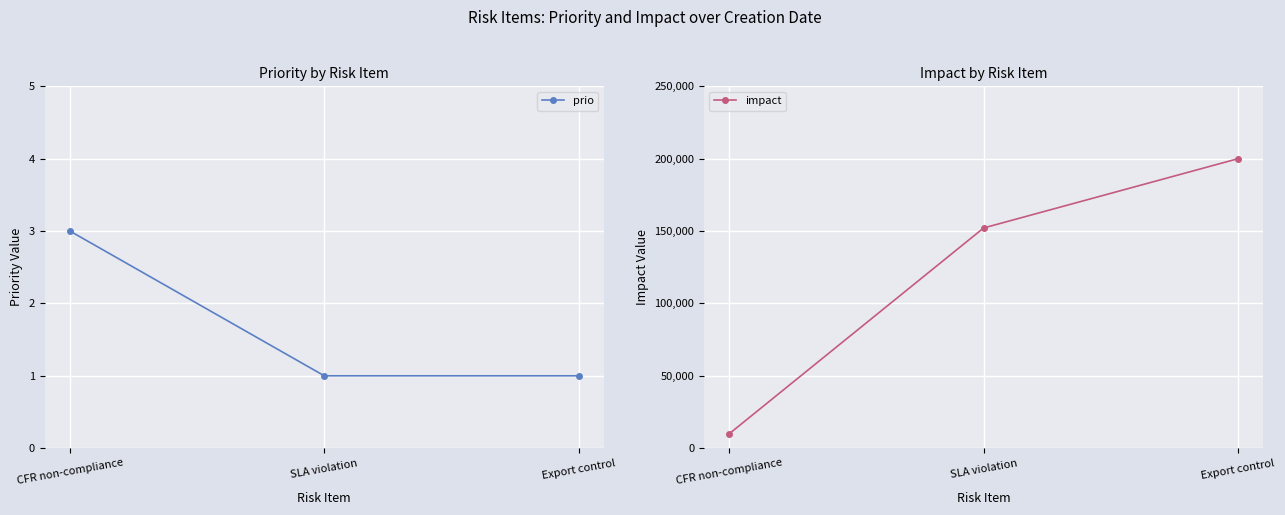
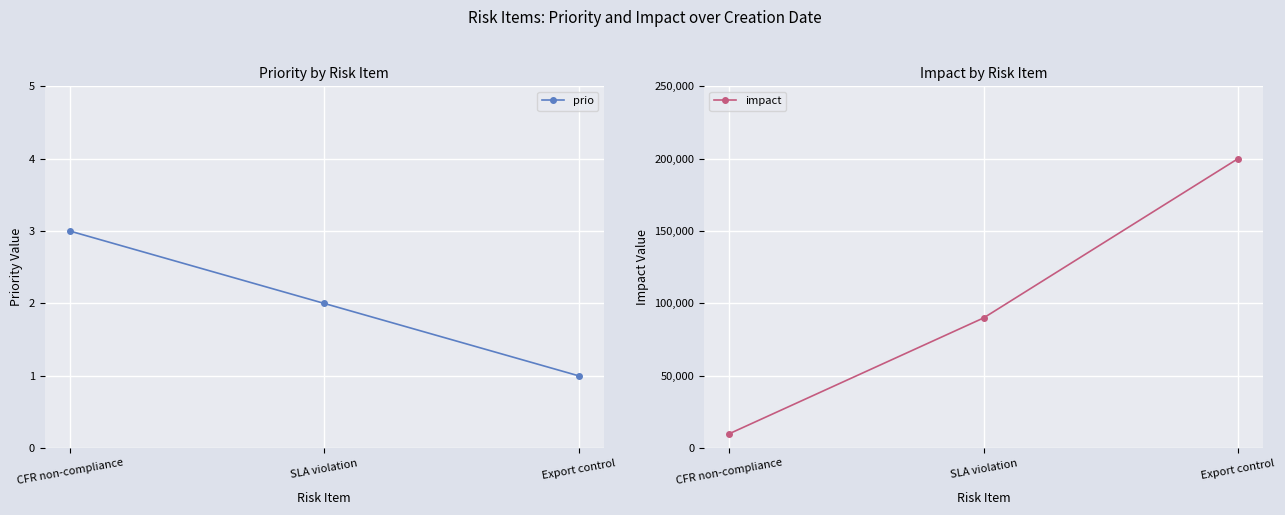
Priority by Risk Item, SLA violation: 1 -> 2
Impact by Risk Item, SLA violation: 152,000 -> 90,000
